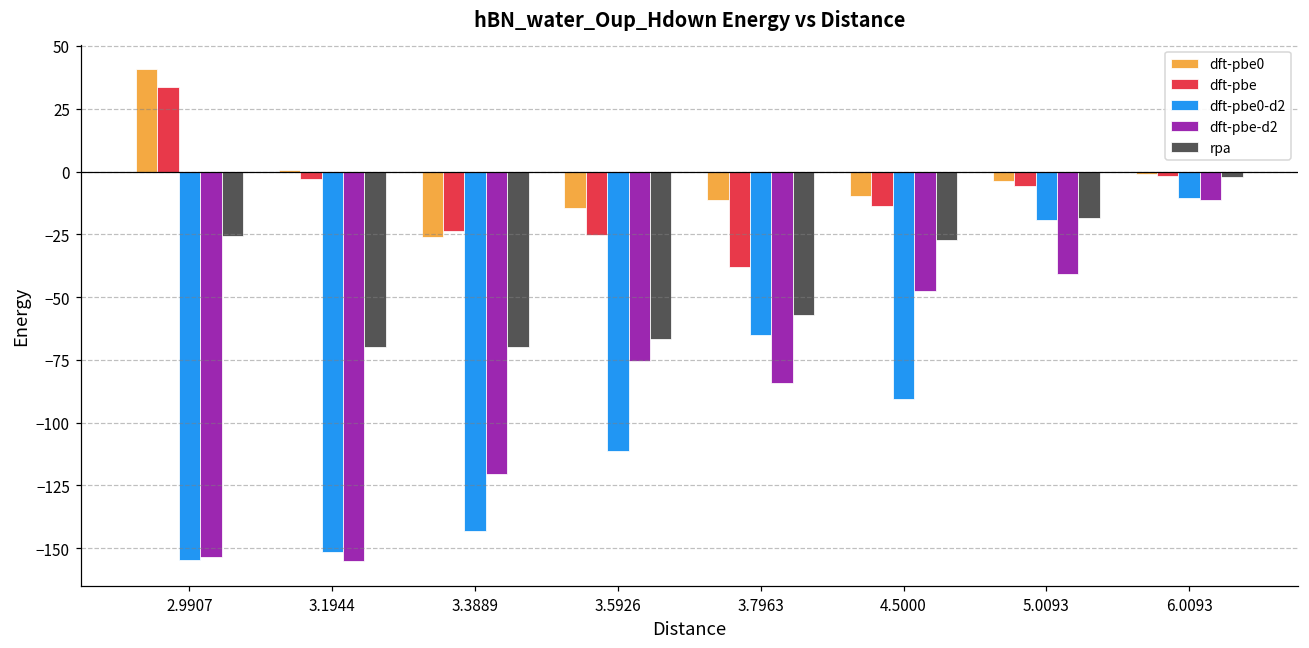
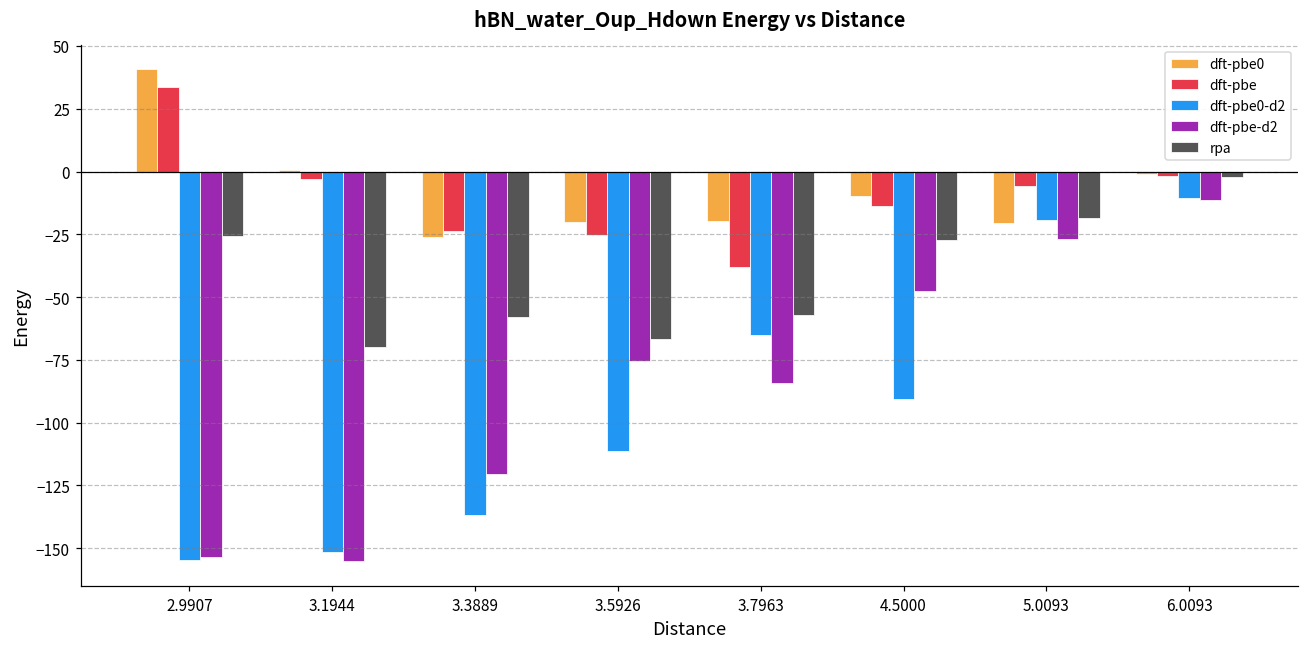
dft-pbe0-d2, 3.3889: -143 -> -137
rpa, 3.3889: -70 -> -58
dft-pbe0, 3.5926: -15 -> -20
dft-pbe0, 3.7963: -11 -> -20
dft-pbe0, 5.0093: -4 -> -21
dft-pbe-d2, 5.0093: -41 -> -27
